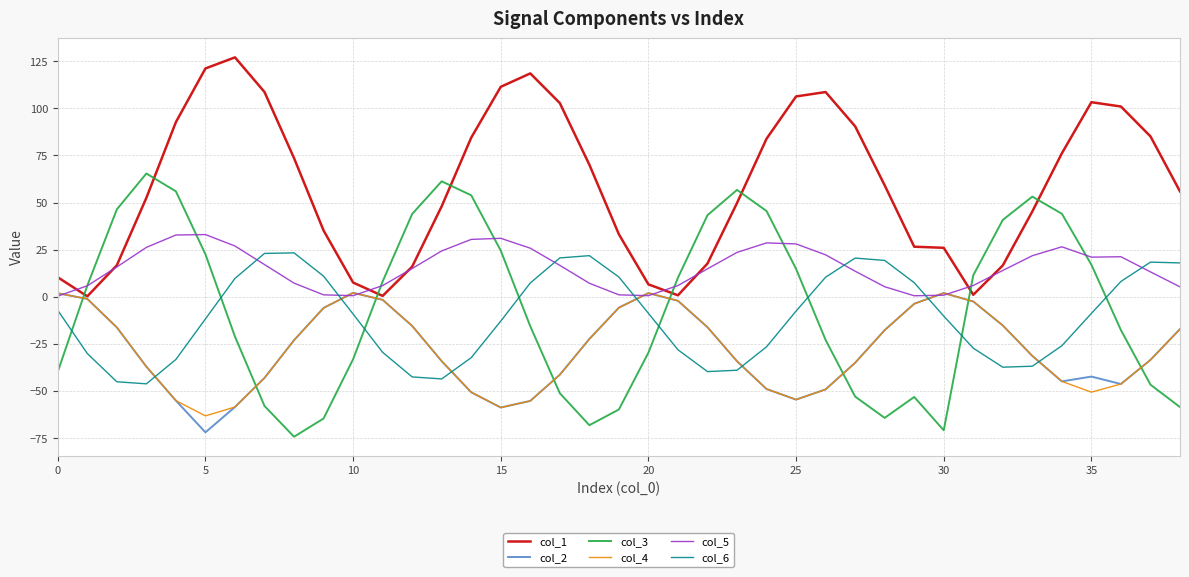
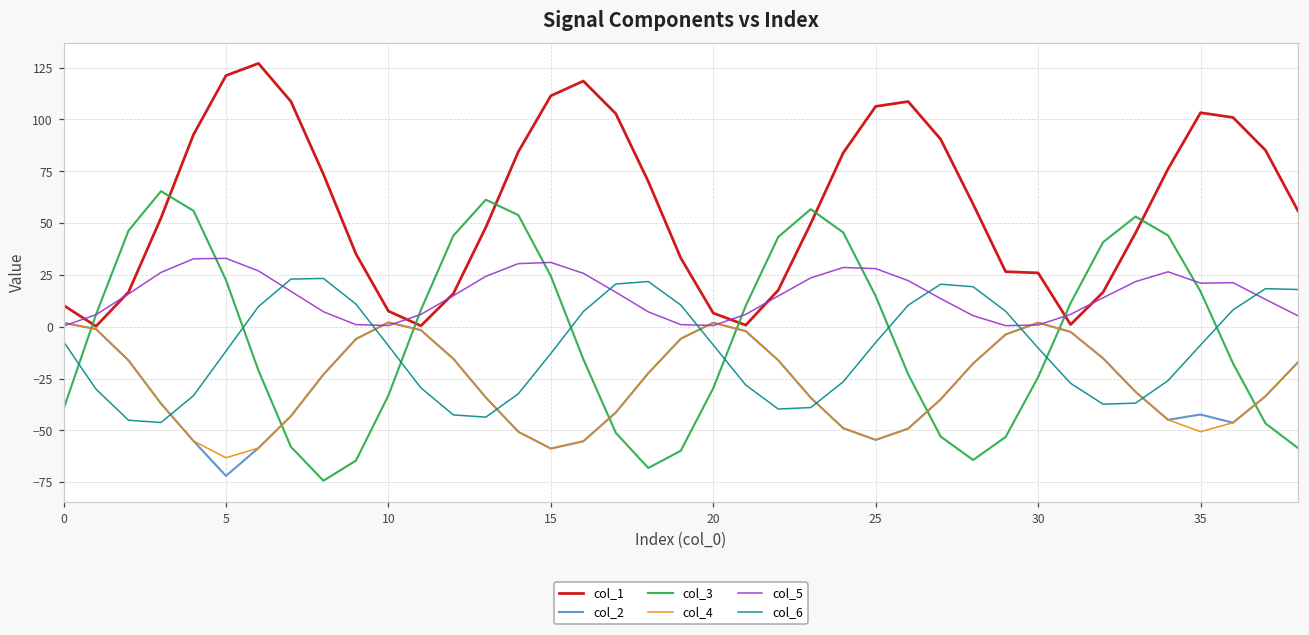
col_3, 30: -71 -> -24
